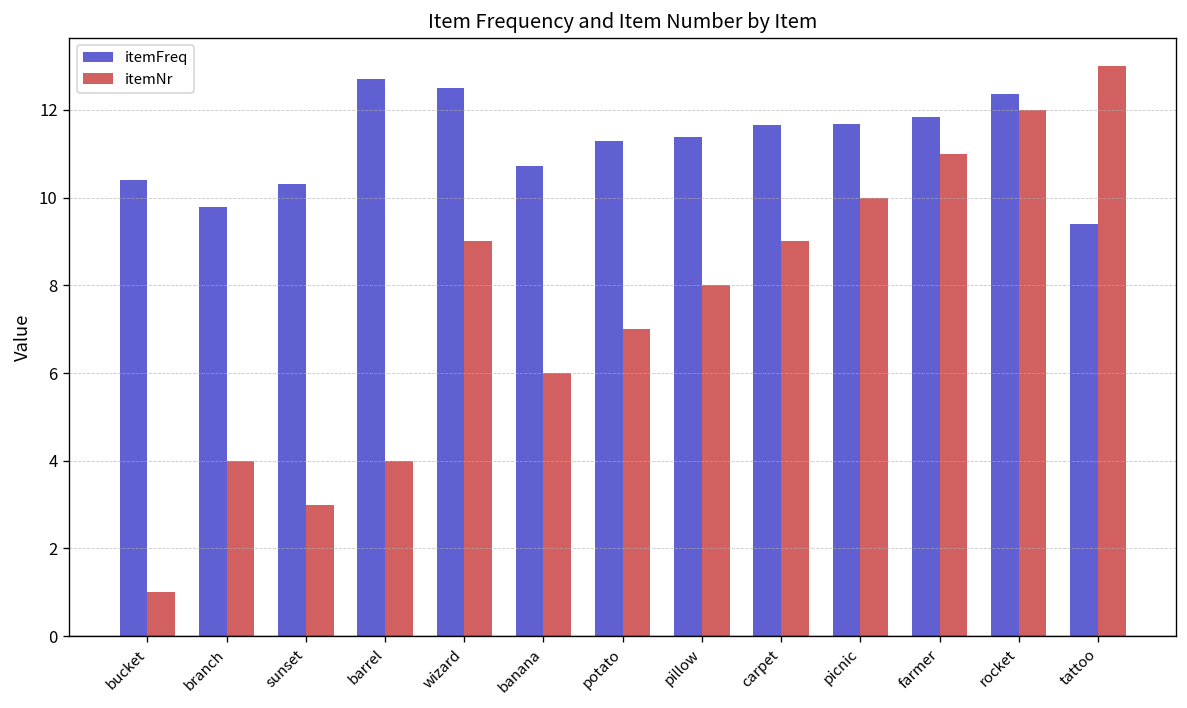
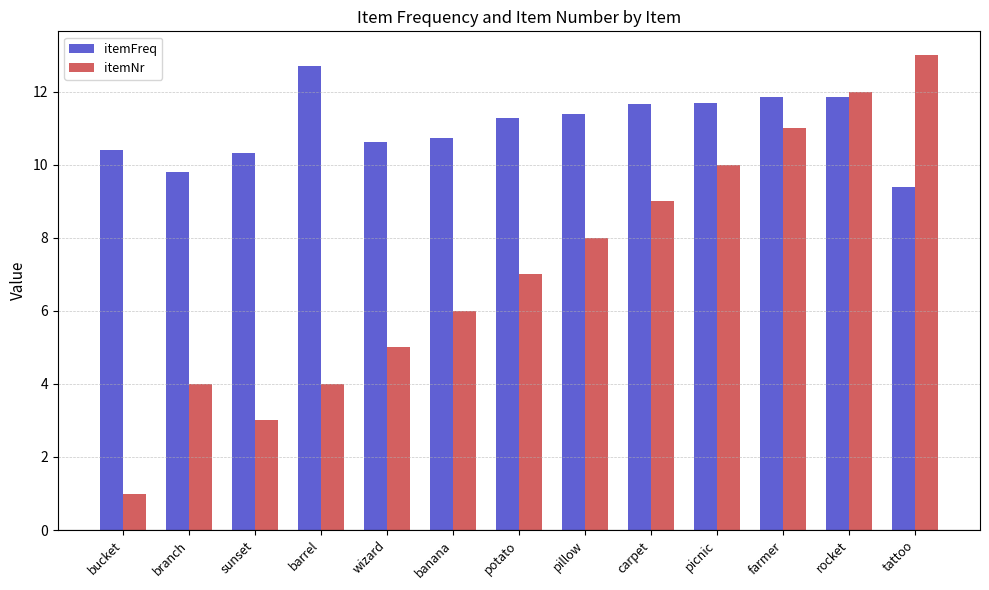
itemFreq, wizard: 12.5 -> 10.6
itemNr, wizard: 9 -> 5
itemFreq, rocket: 12.4 -> 11.8
